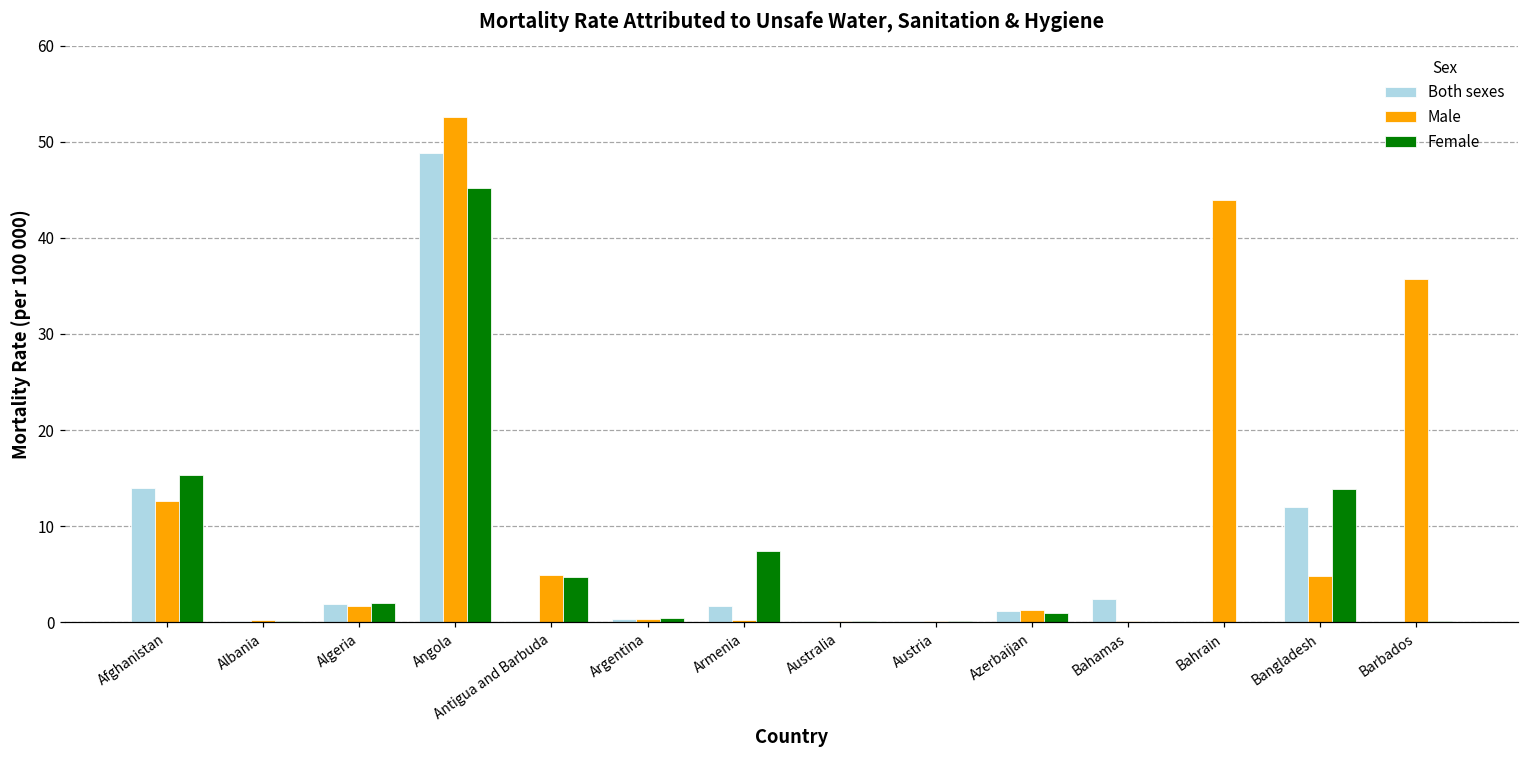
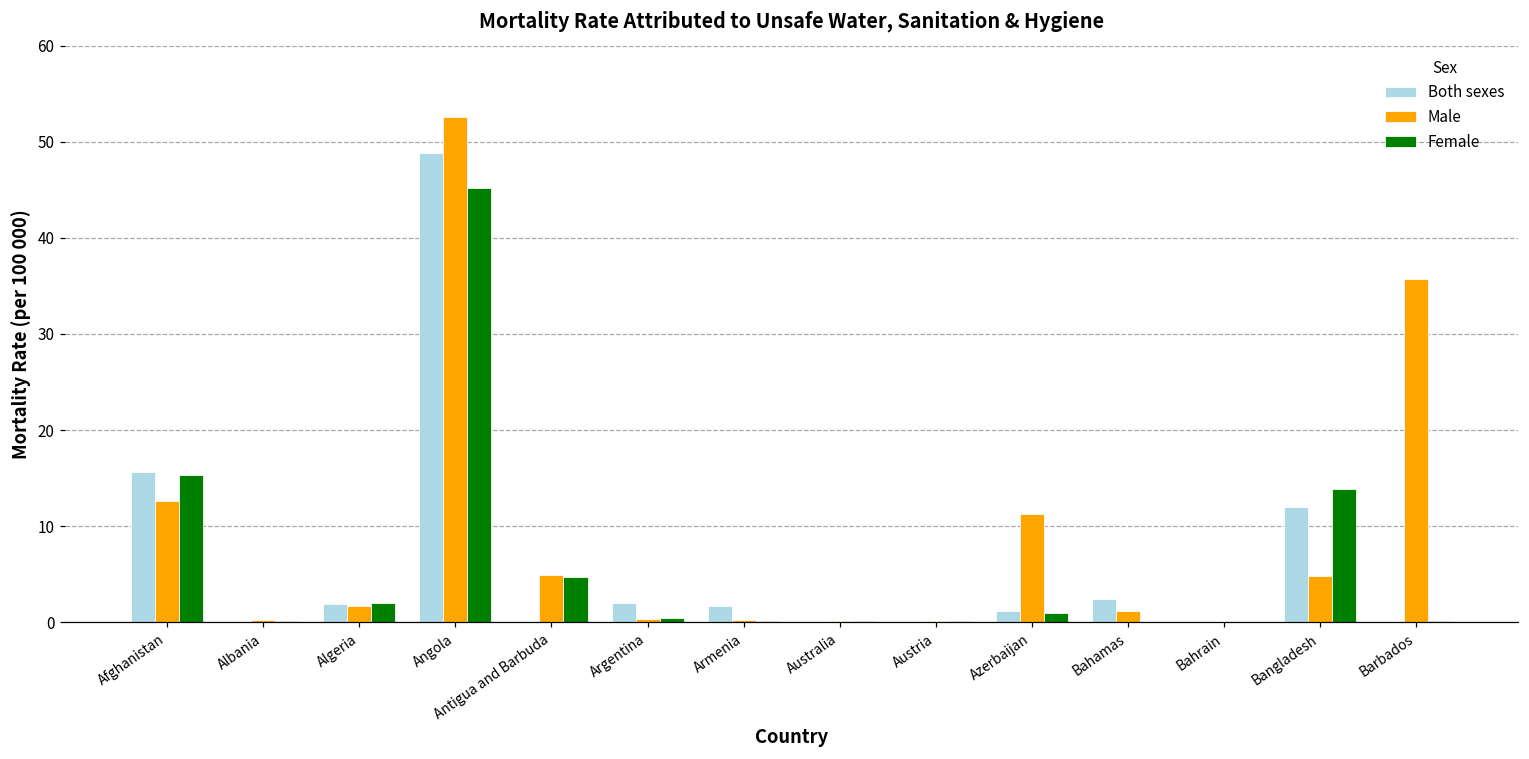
Both sexes, Afghanistan: 14 -> 16
Both sexes, Argentina: 0 -> 2
Female, Armenia: 7 -> 0
Male, Azerbaijan: 1 -> 11
Male, Bahamas: 0 -> 1
Male, Bahrain: 44 -> 0
